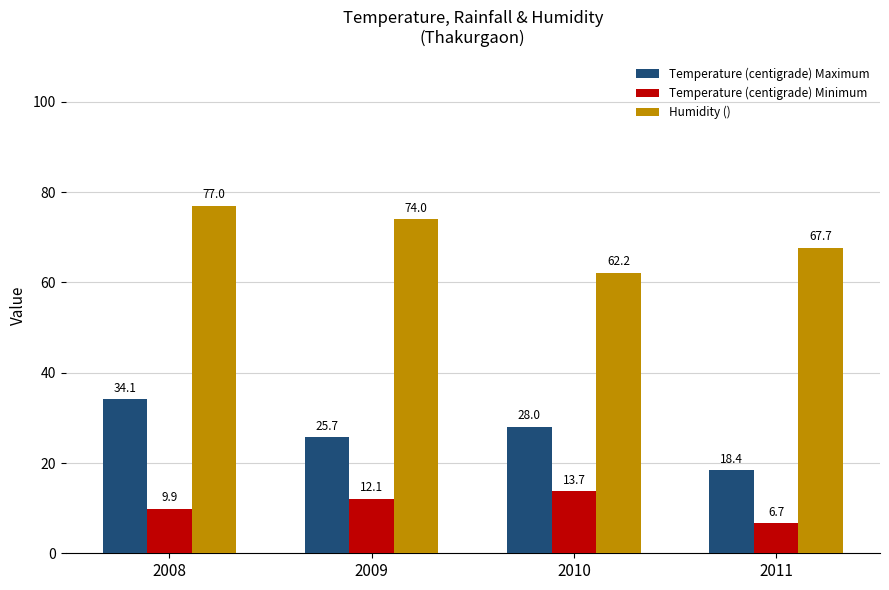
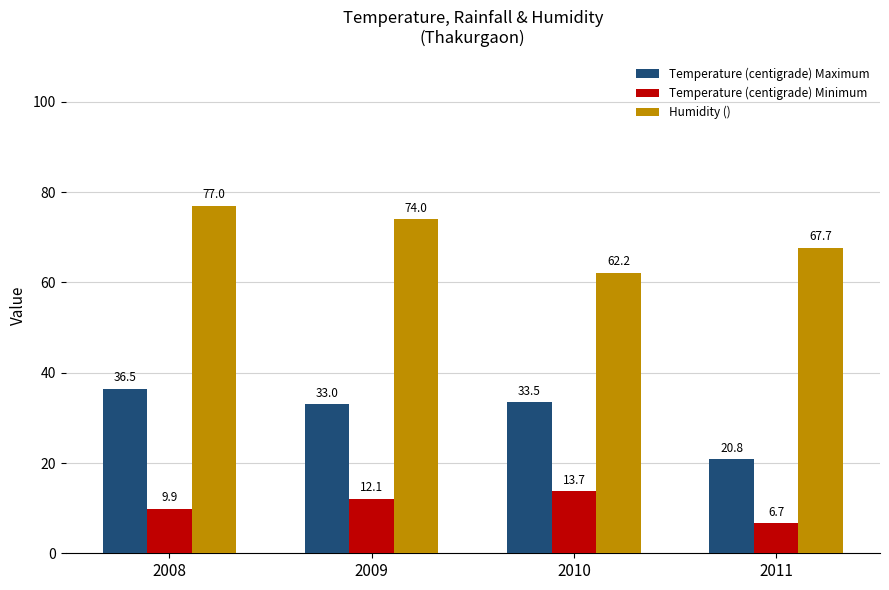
Temperature (centigrade) Maximum, 2008: 34.1 -> 36.5
Temperature (centigrade) Maximum, 2009: 25.7 -> 33.0
Temperature (centigrade) Maximum, 2010: 28.0 -> 33.5
Temperature (centigrade) Maximum, 2011: 18.4 -> 20.8
